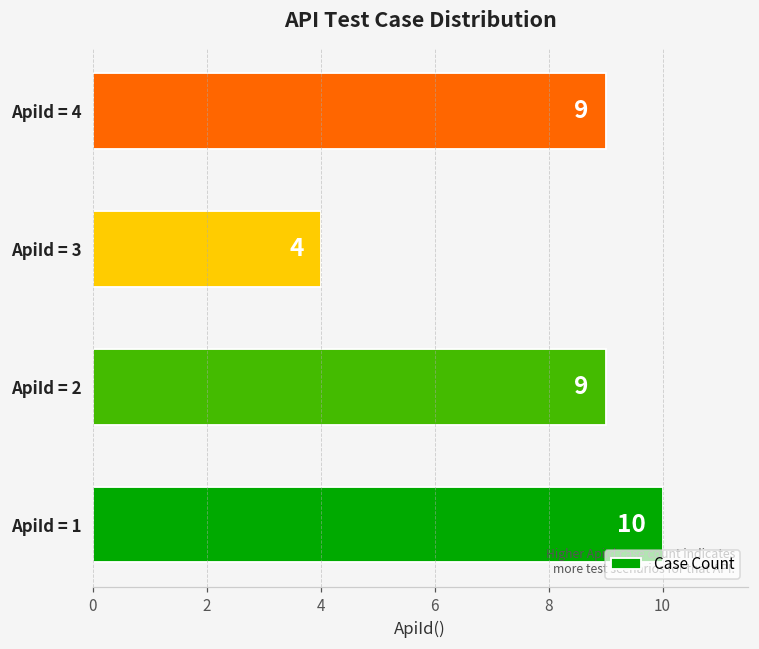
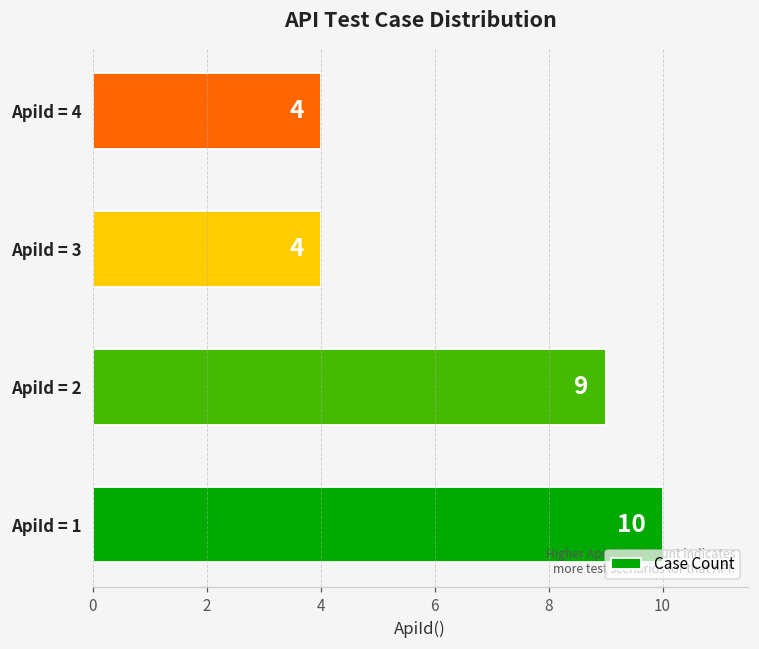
ApiId = 4: 9 -> 4
